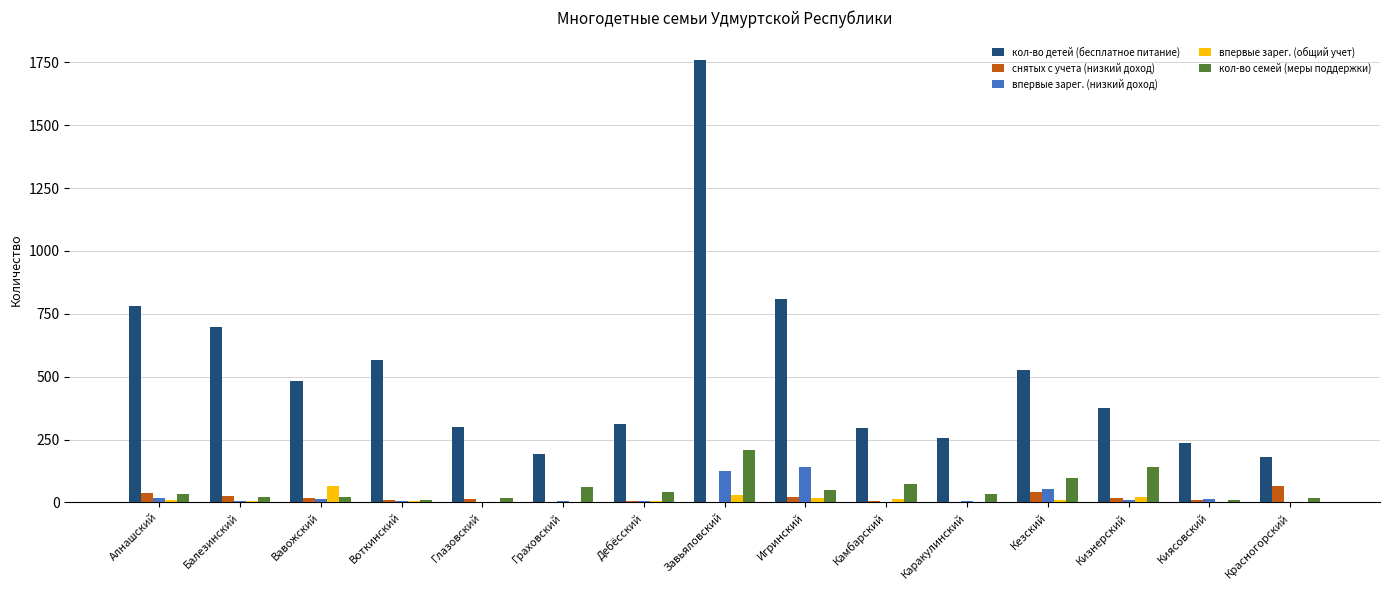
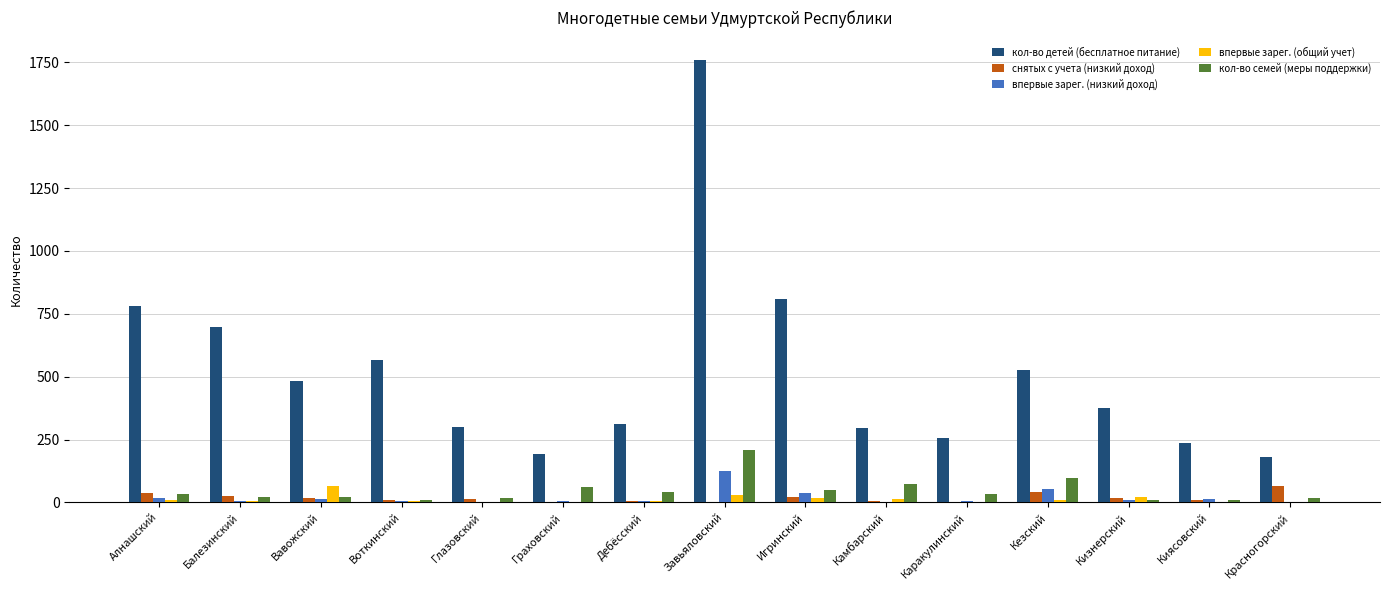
впервые зарег. (низкий доход), Игринский: 140 -> 40
кол-во семей (меры поддержки), Кизнерский: 140 -> 10
